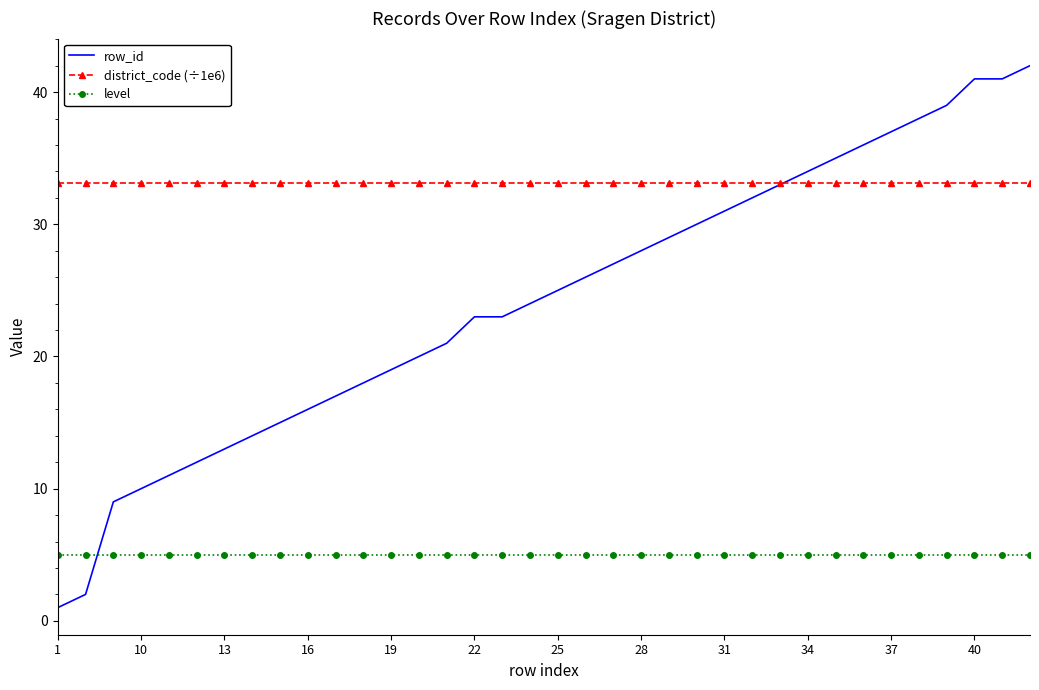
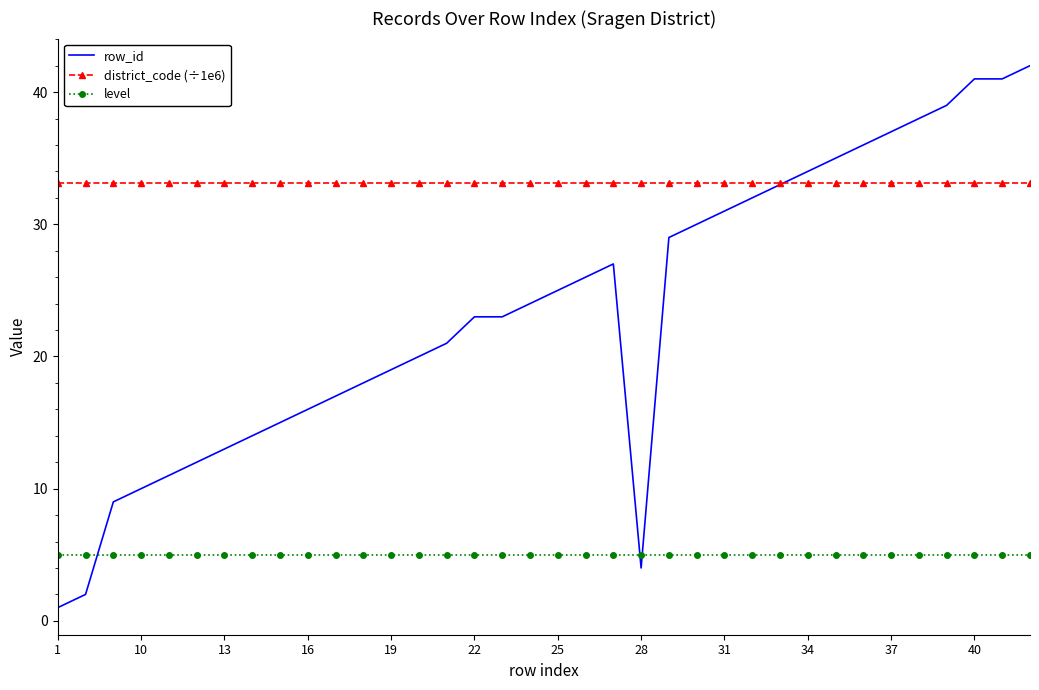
row_id, 28: 28 -> 4
